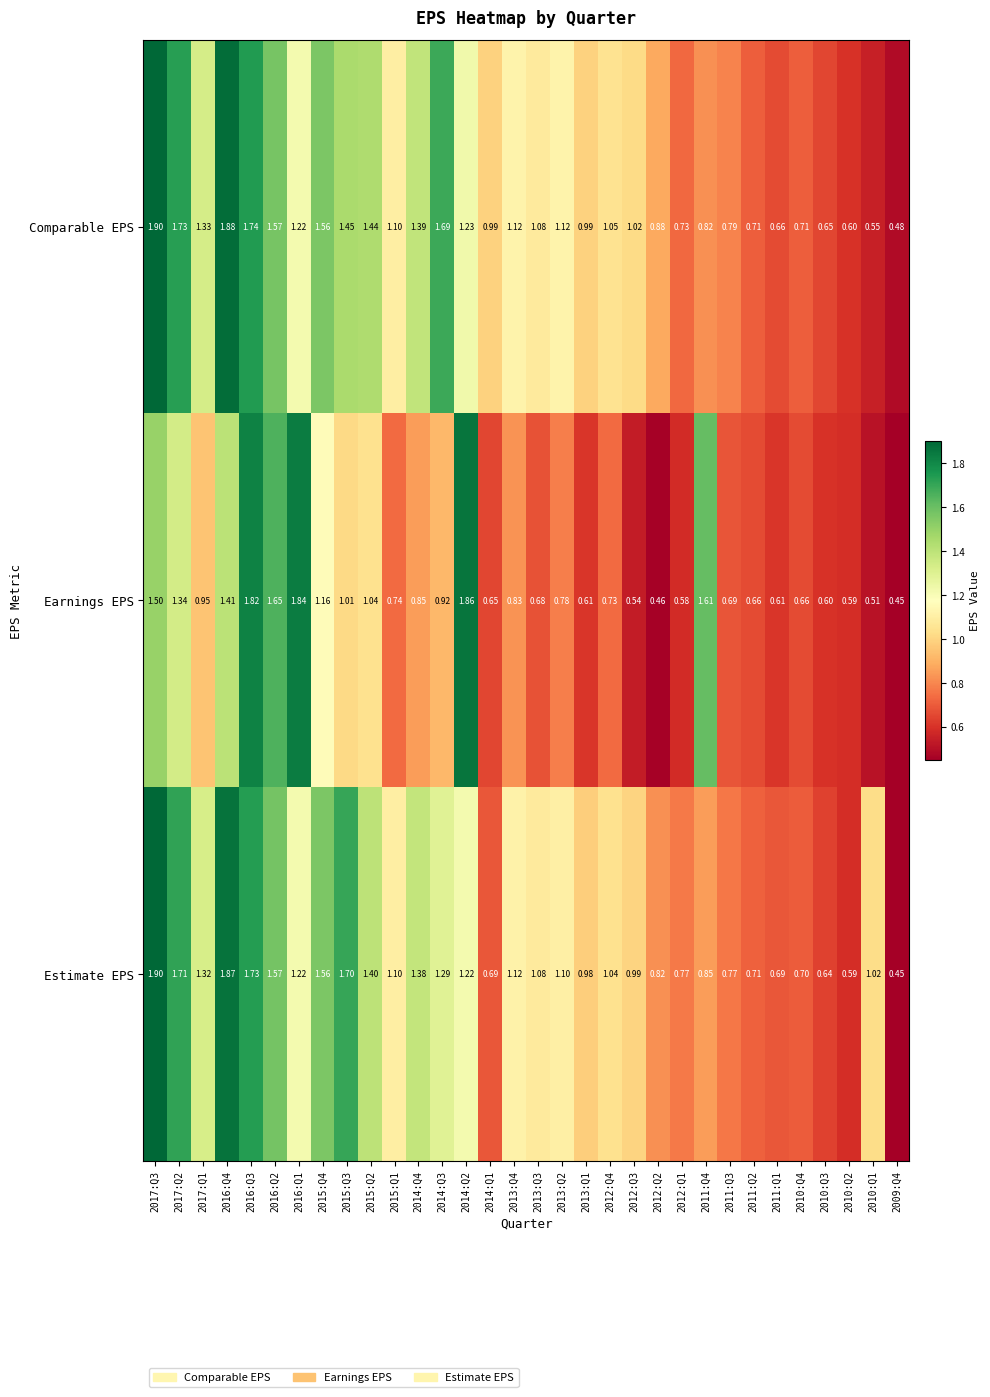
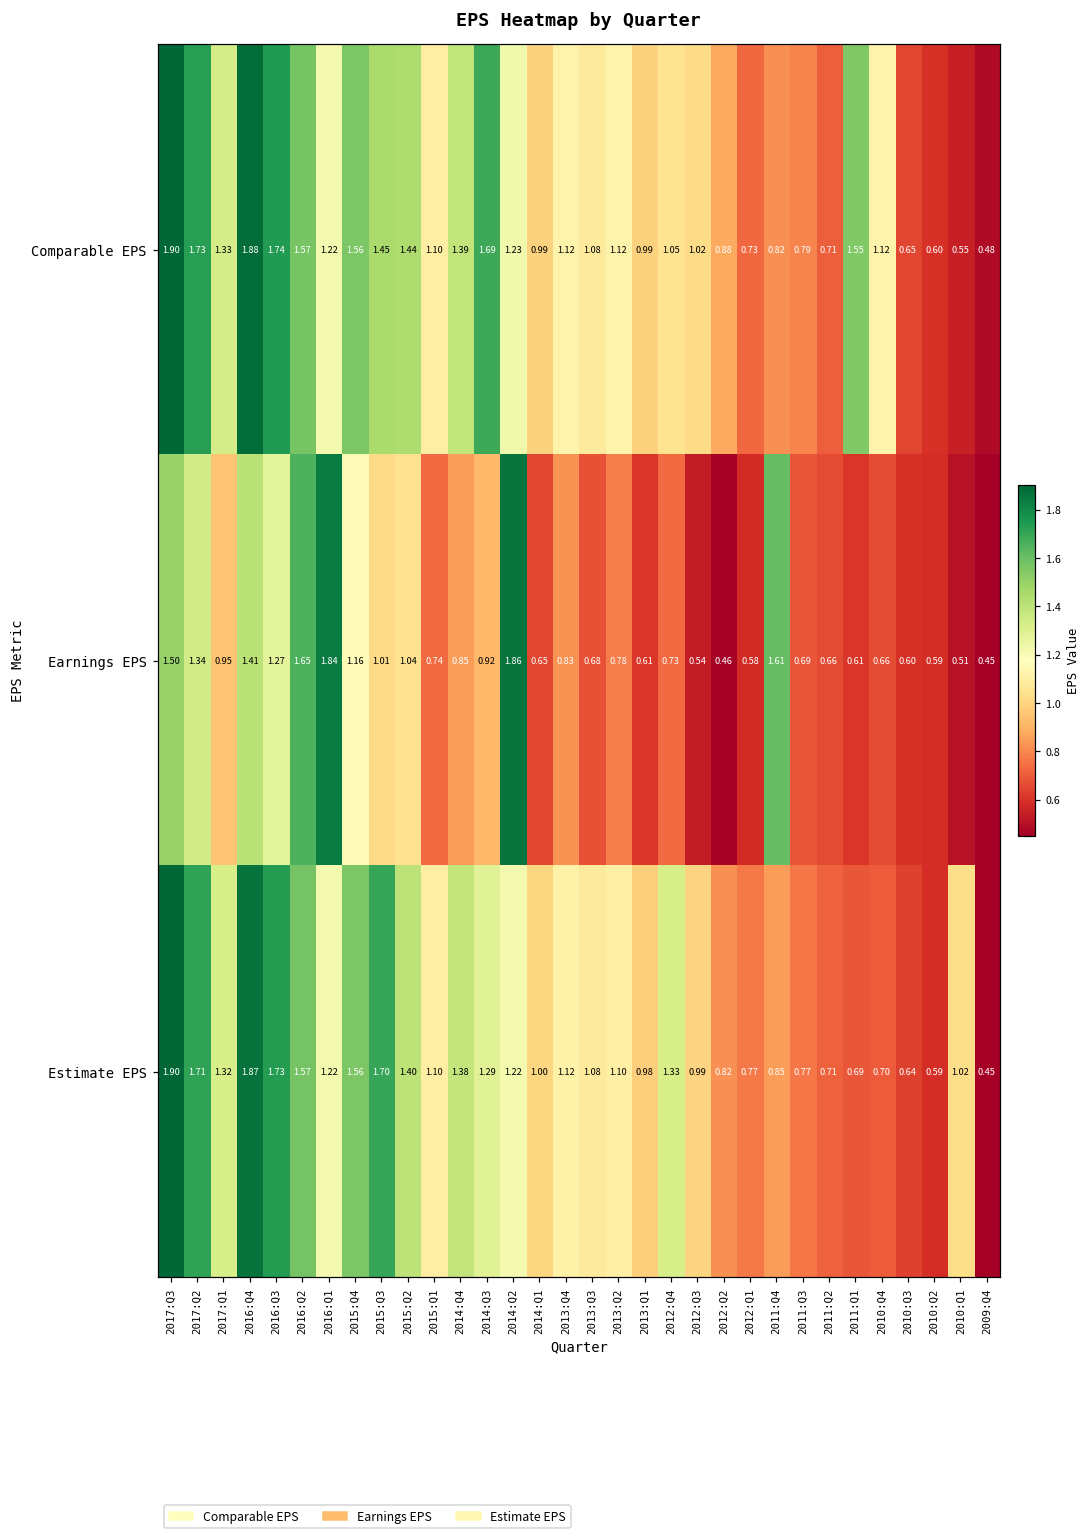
Comparable EPS, 2011:Q1: 0.66 -> 1.55
Comparable EPS, 2010:Q4: 0.71 -> 1.12
Earnings EPS, 2016:Q3: 1.82 -> 1.27
Estimate EPS, 2014:Q1: 0.69 -> 1.00
Estimate EPS, 2012:Q4: 1.04 -> 1.33
